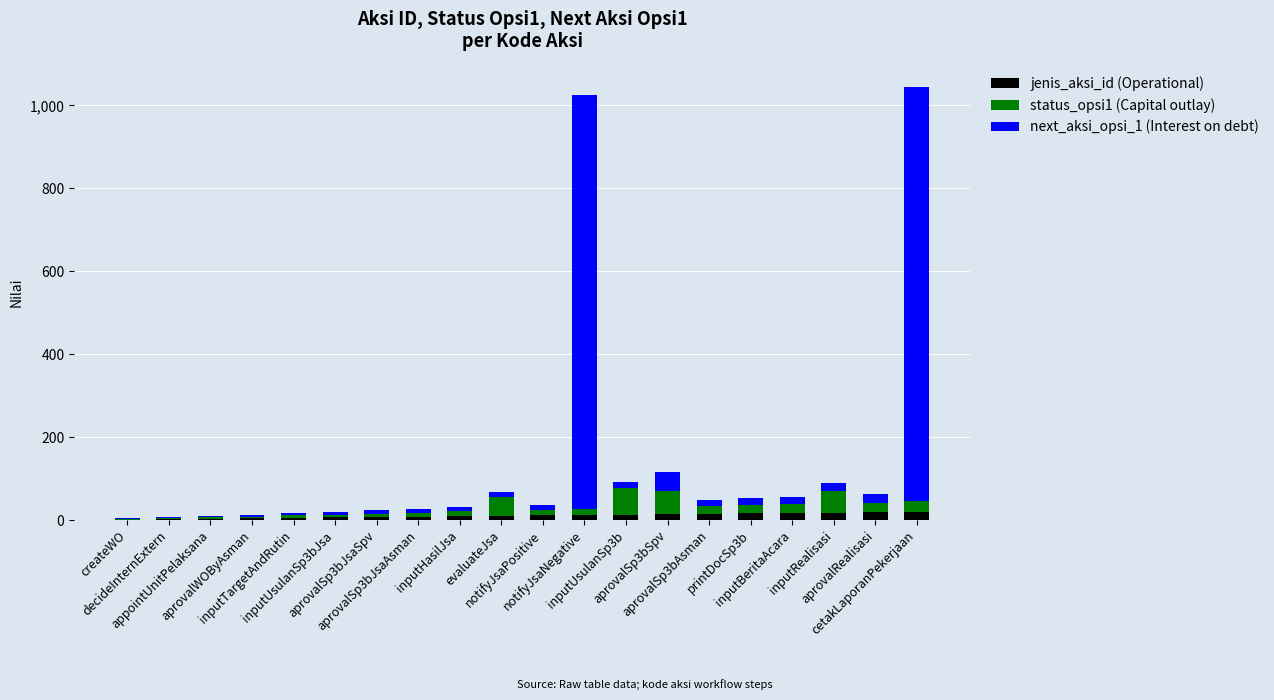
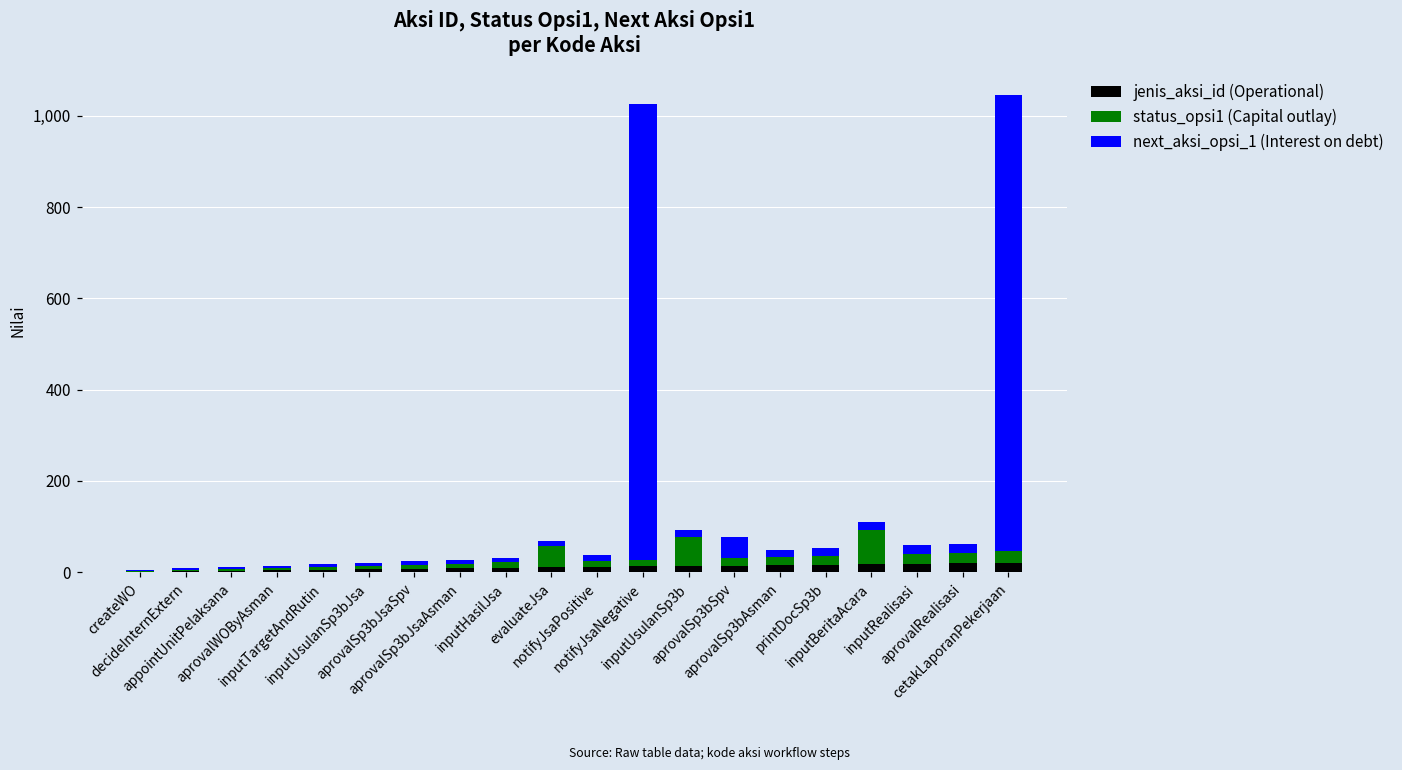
status_opsi1 (Capital outlay), aprovalSp3bSpv: 60 -> 20
status_opsi1 (Capital outlay), inputBeritaAcara: 20 -> 80
status_opsi1 (Capital outlay), inputRealisasi: 50 -> 20
